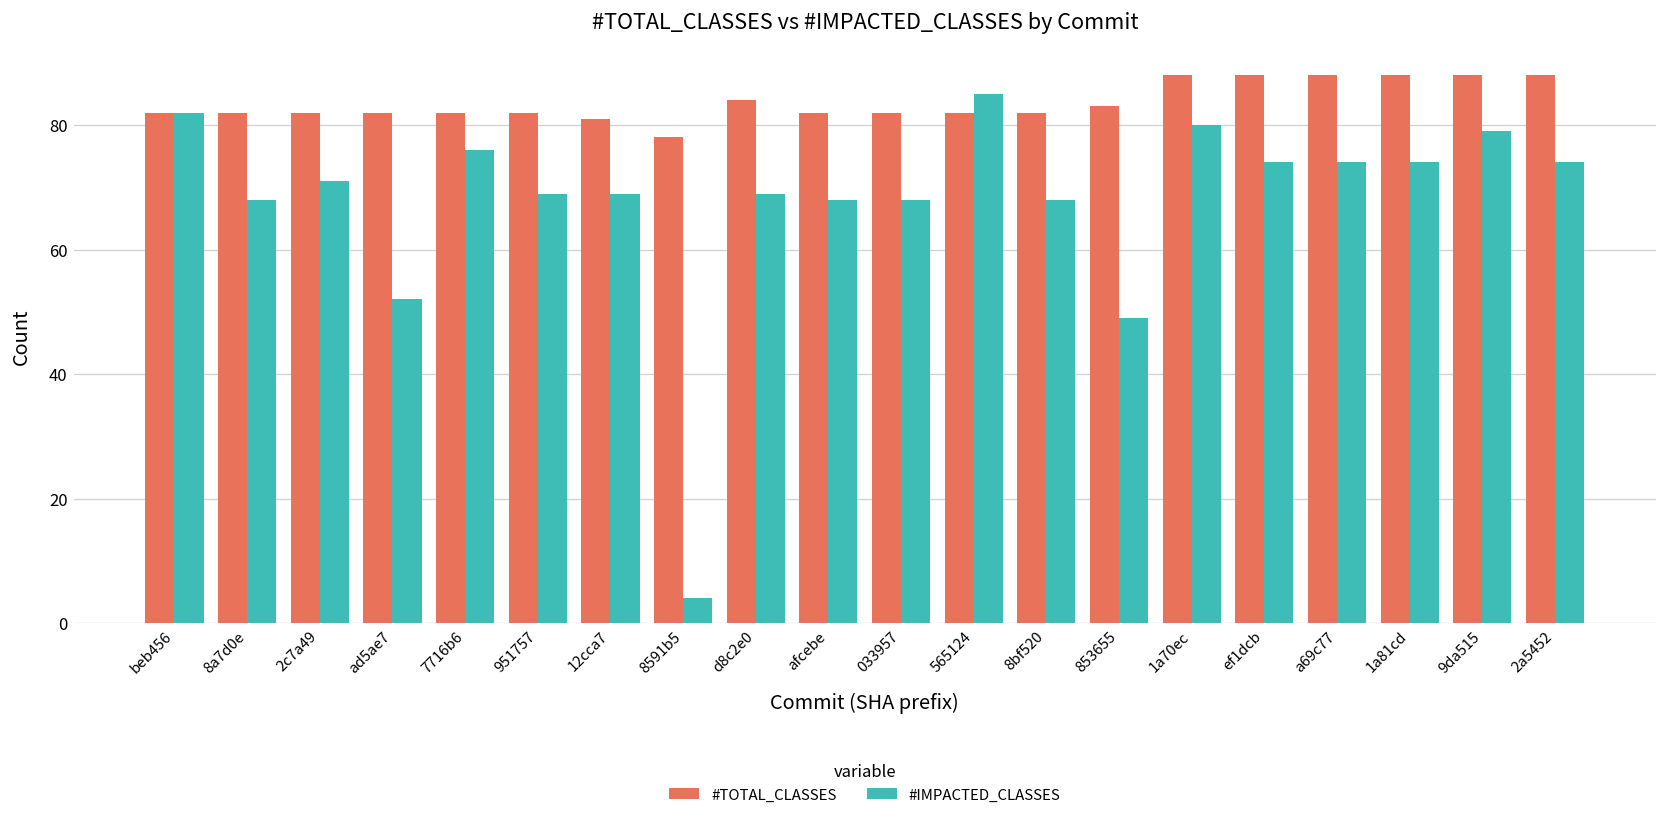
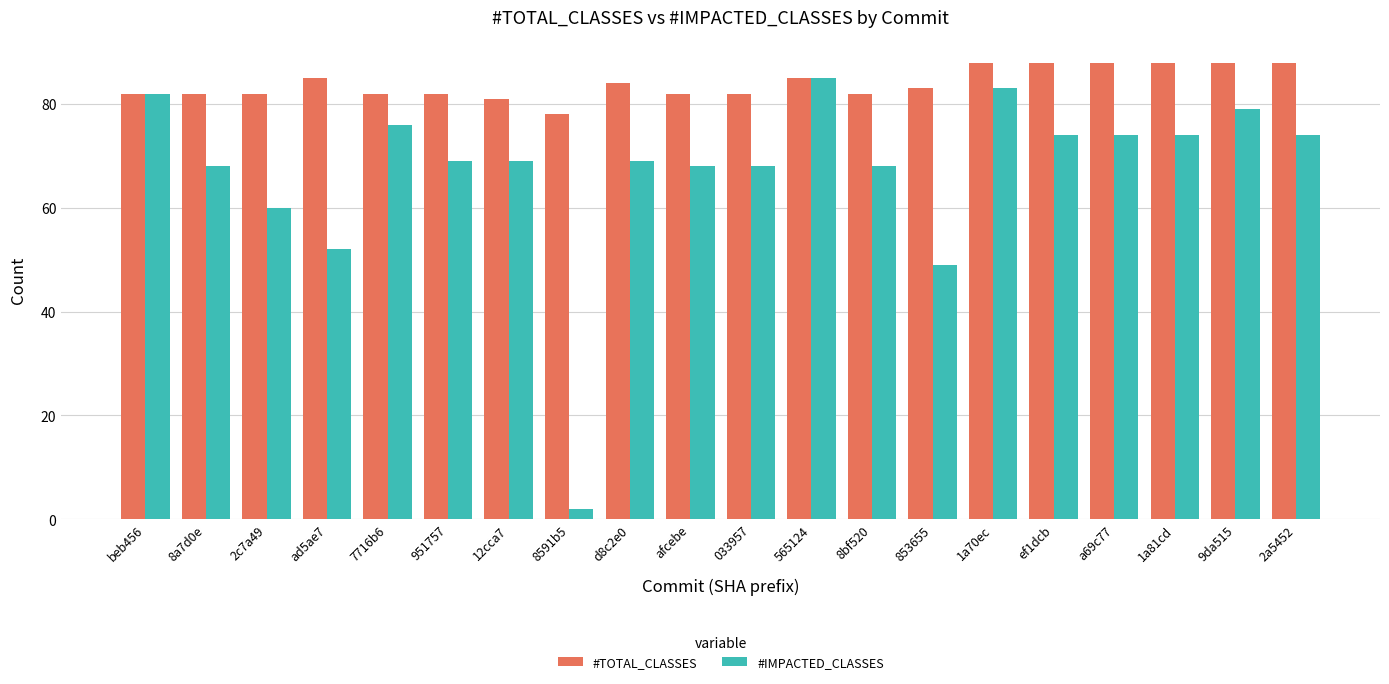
#IMPACTED_CLASSES, 2c7a49: 71 -> 60
#TOTAL_CLASSES, ad5ae7: 82 -> 85
#IMPACTED_CLASSES, 8591b5: 4 -> 2
#TOTAL_CLASSES, 565124: 82 -> 85
#IMPACTED_CLASSES, 1a70ec: 80 -> 83
